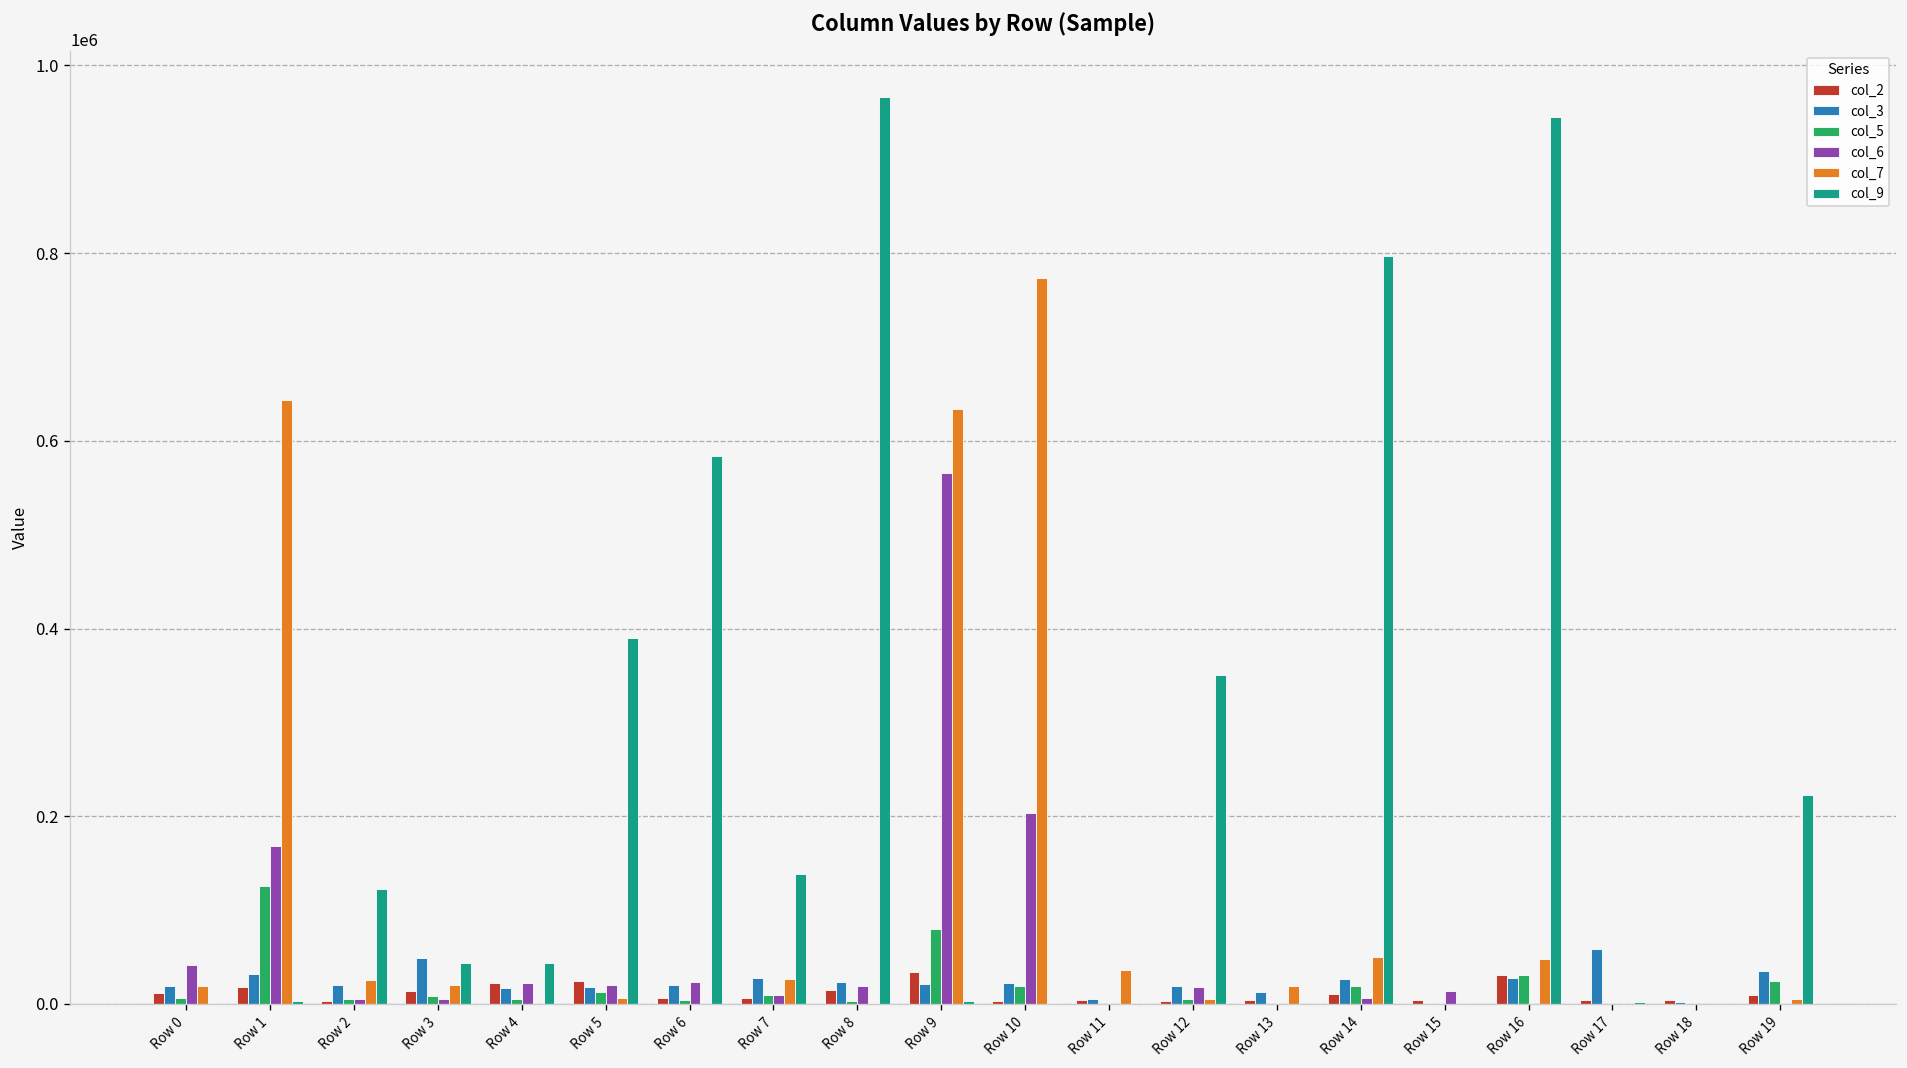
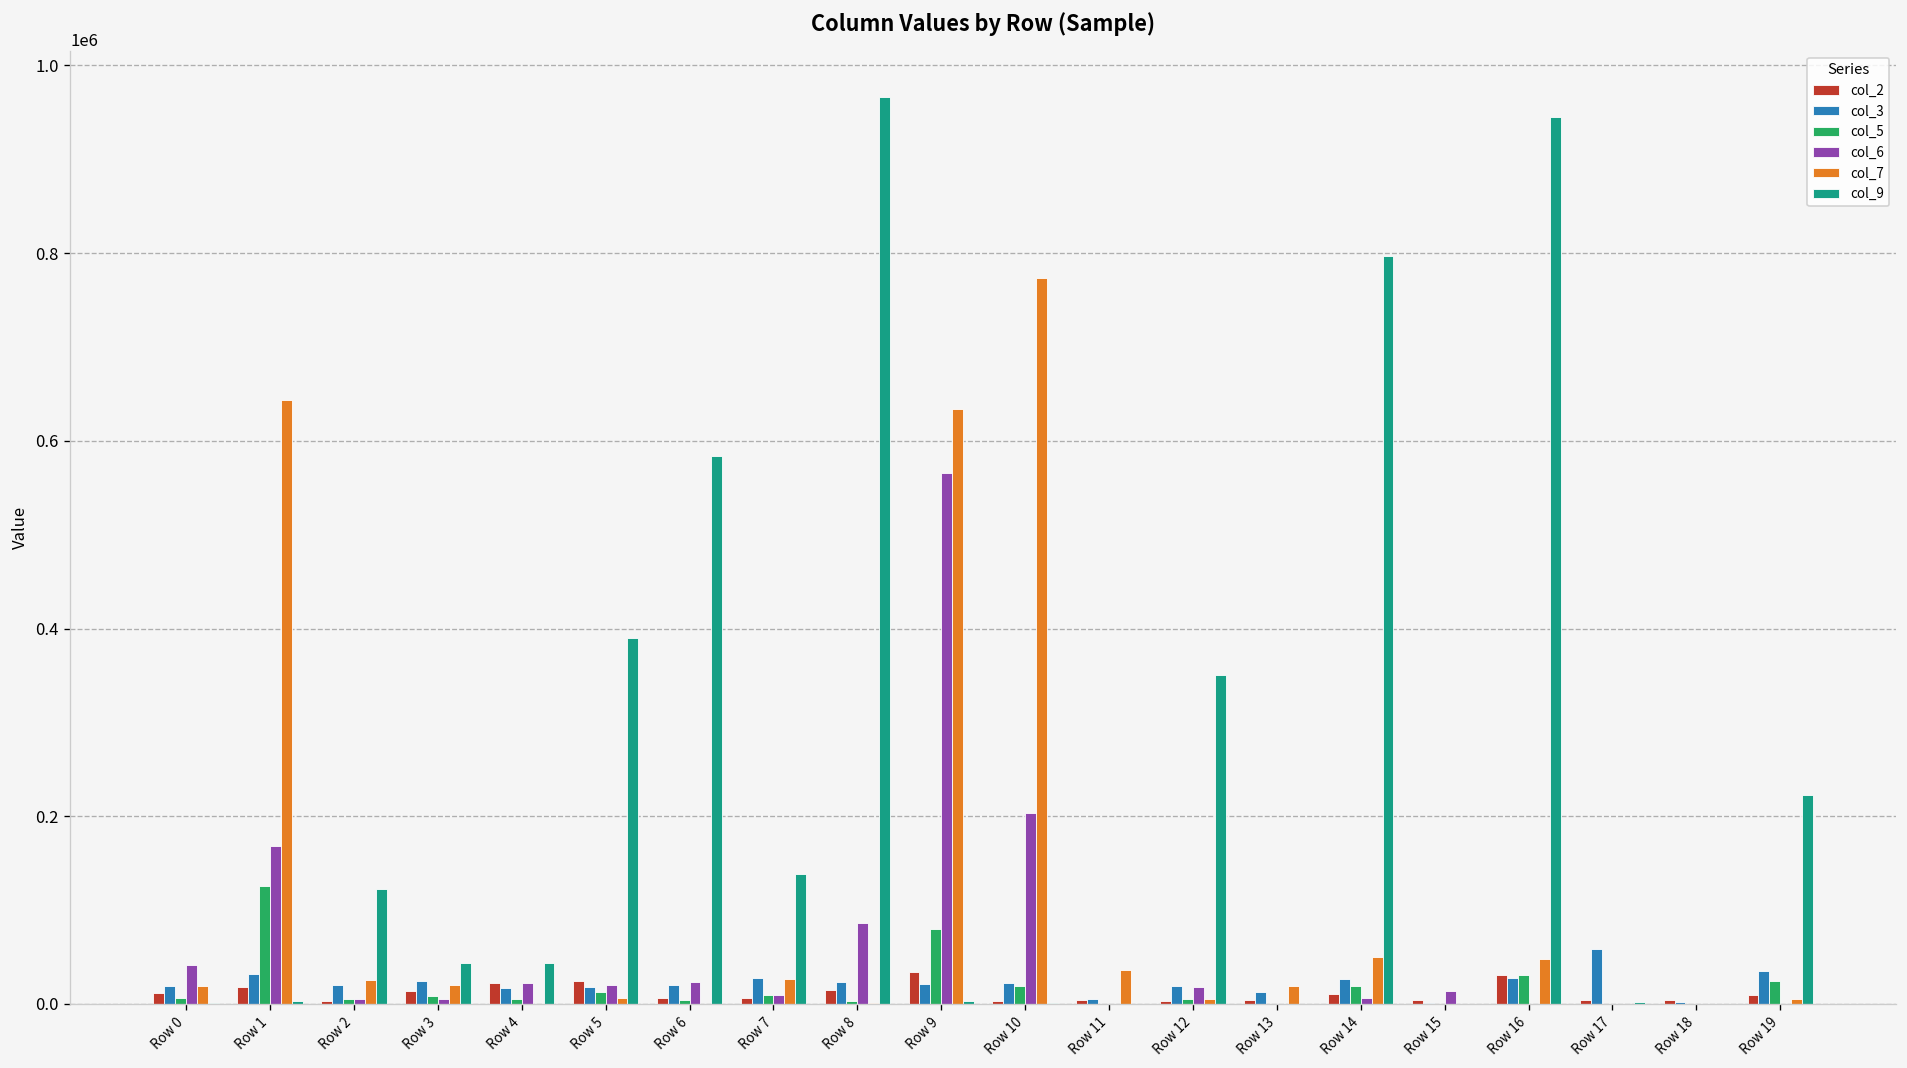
col_3, Row 3: 50000 -> 20000
col_6, Row 8: 20000 -> 90000
